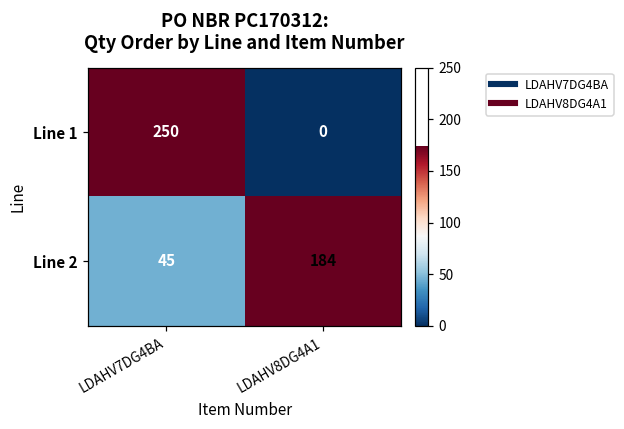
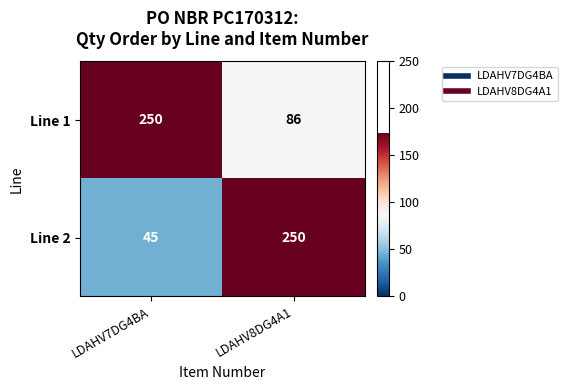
Line 1, LDAHV8DG4A1: 0 -> 86
Line 2, LDAHV8DG4A1: 184 -> 250
